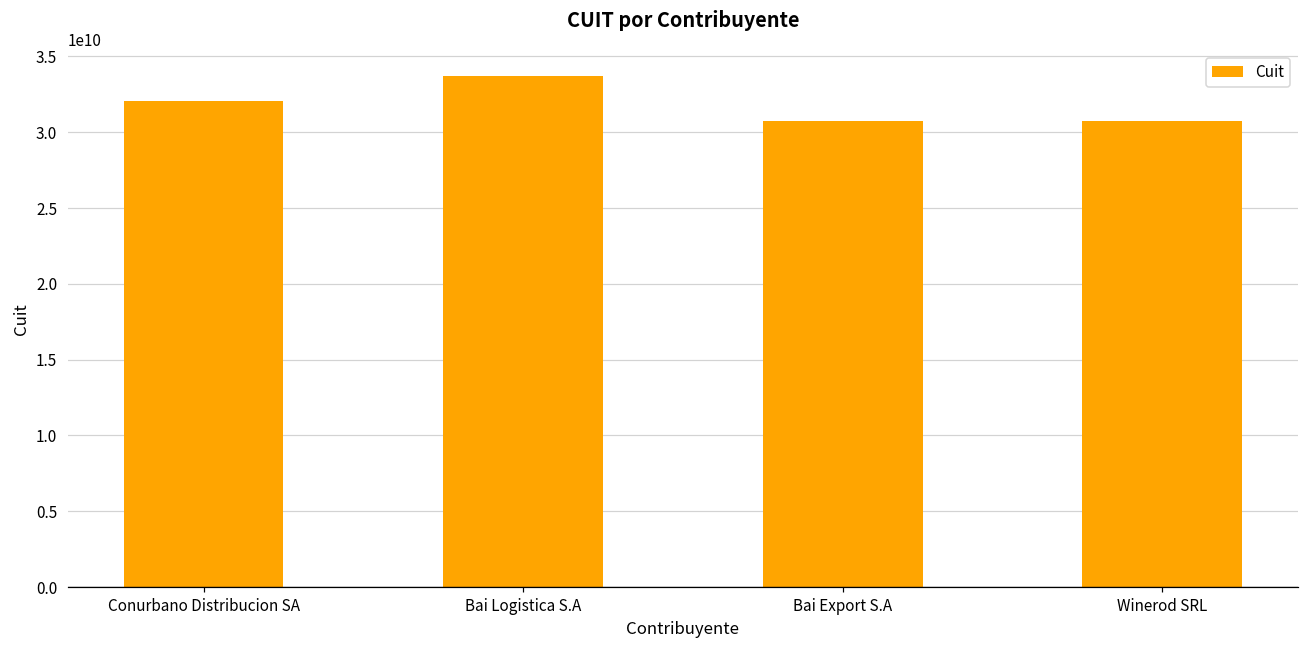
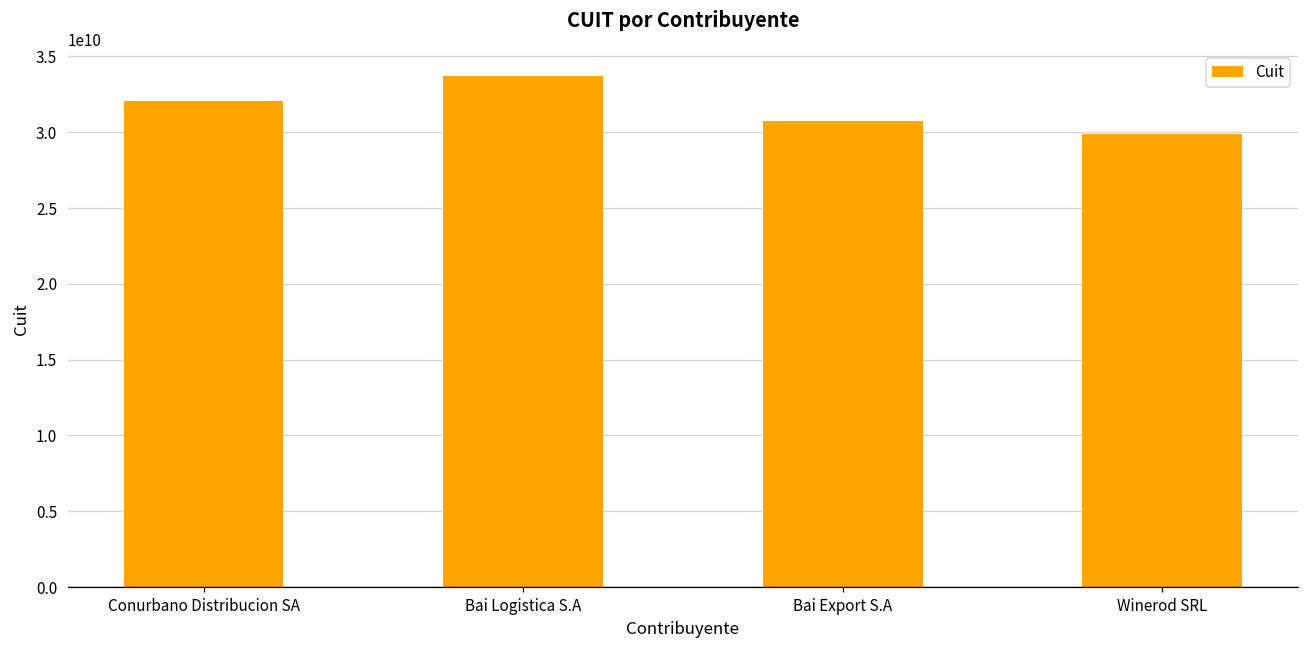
Winerod SRL: 30700000000 -> 29900000000
